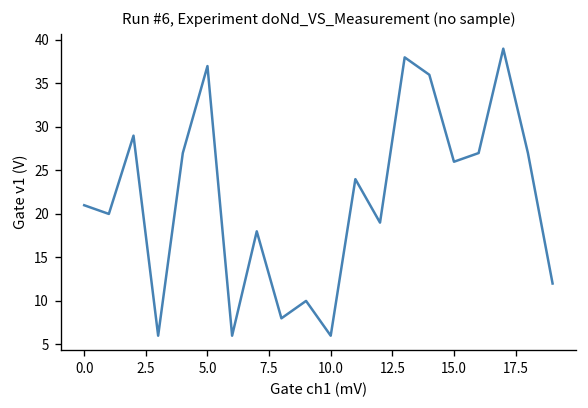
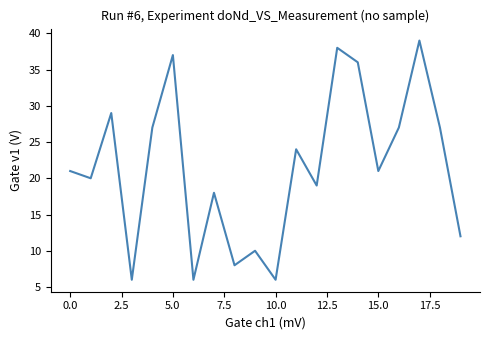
15.0: 26 -> 21
